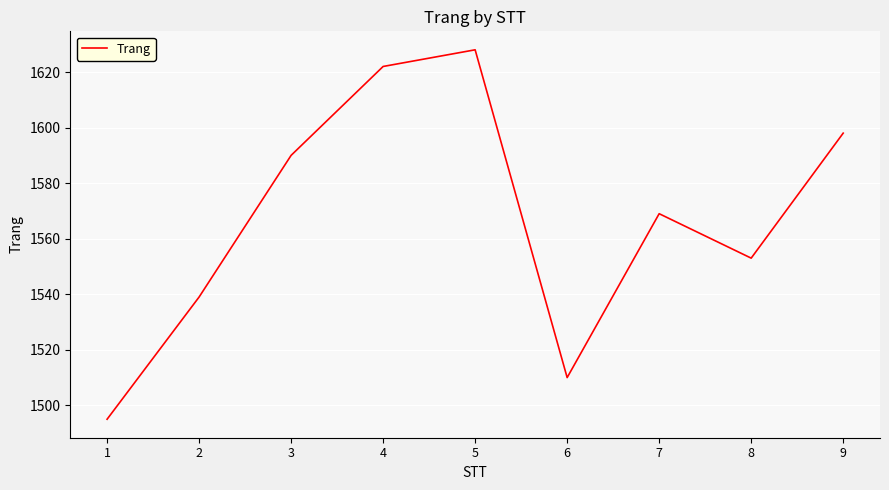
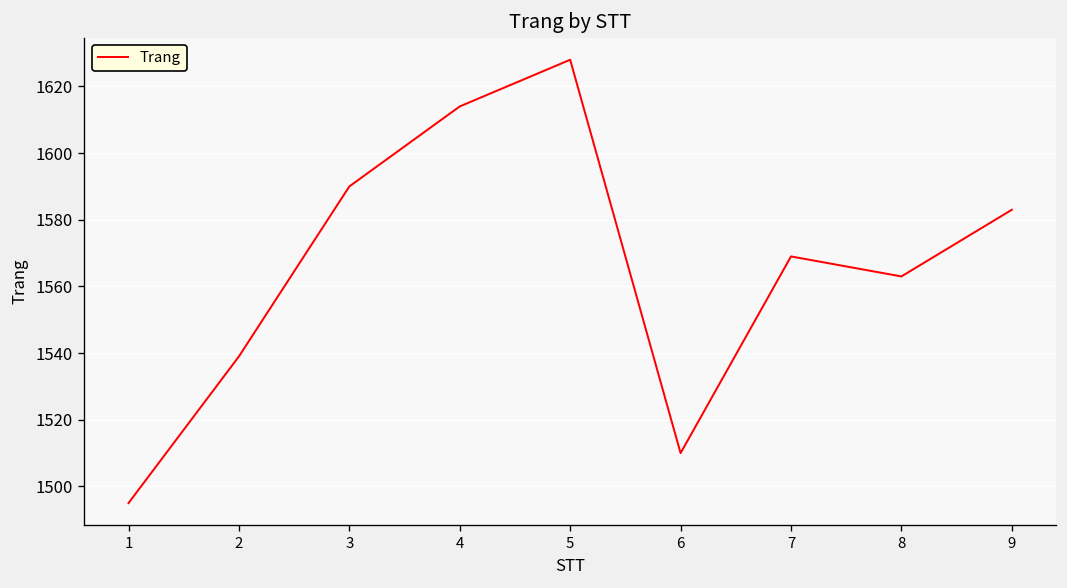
4: 1622 -> 1614
8: 1553 -> 1563
9: 1598 -> 1583
